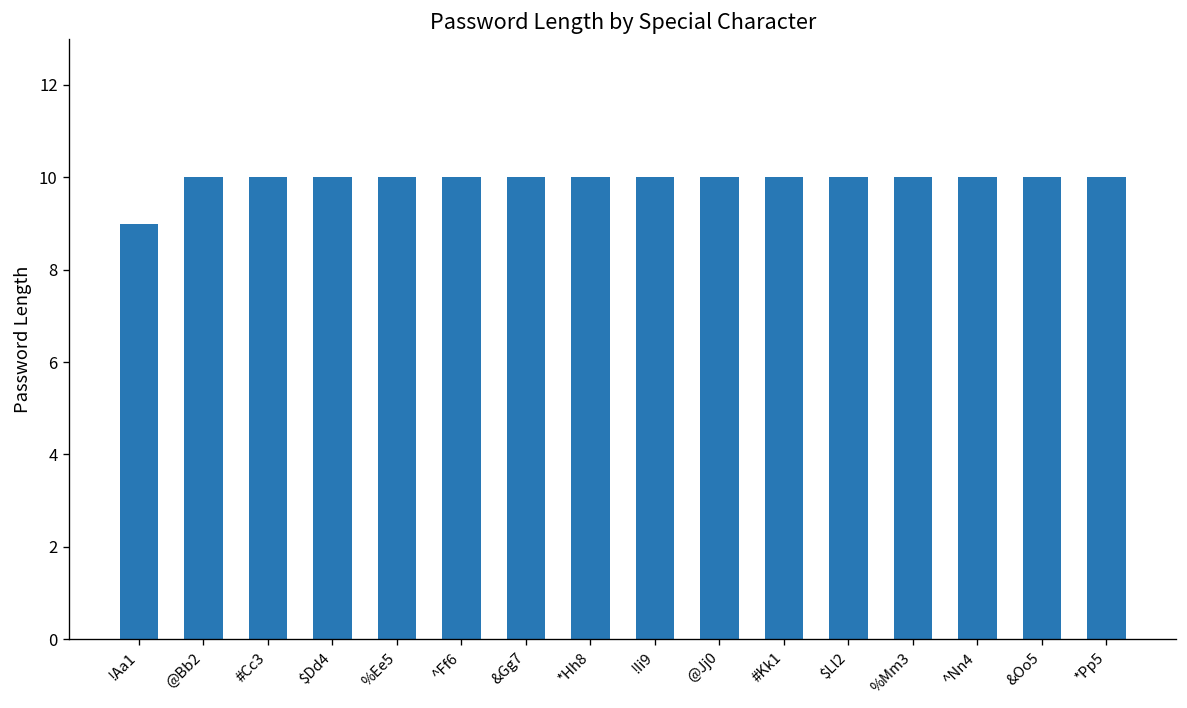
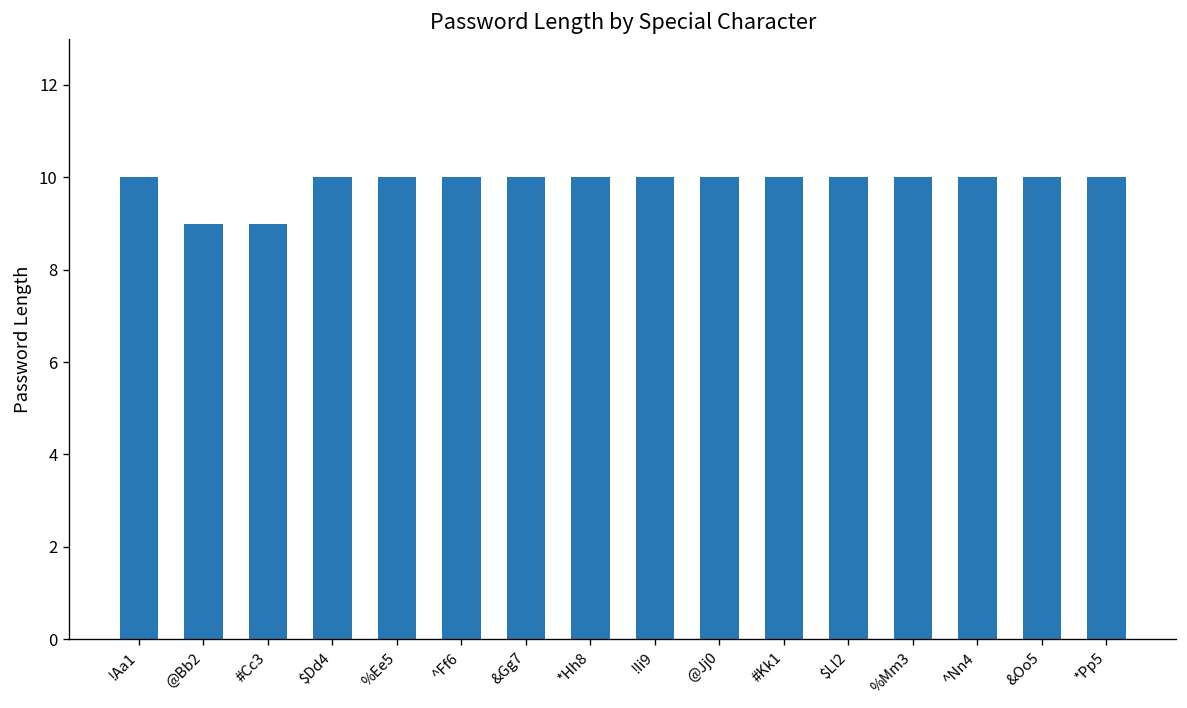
!Aa1: 9 -> 10
@Bb2: 10 -> 9
#Cc3: 10 -> 9
